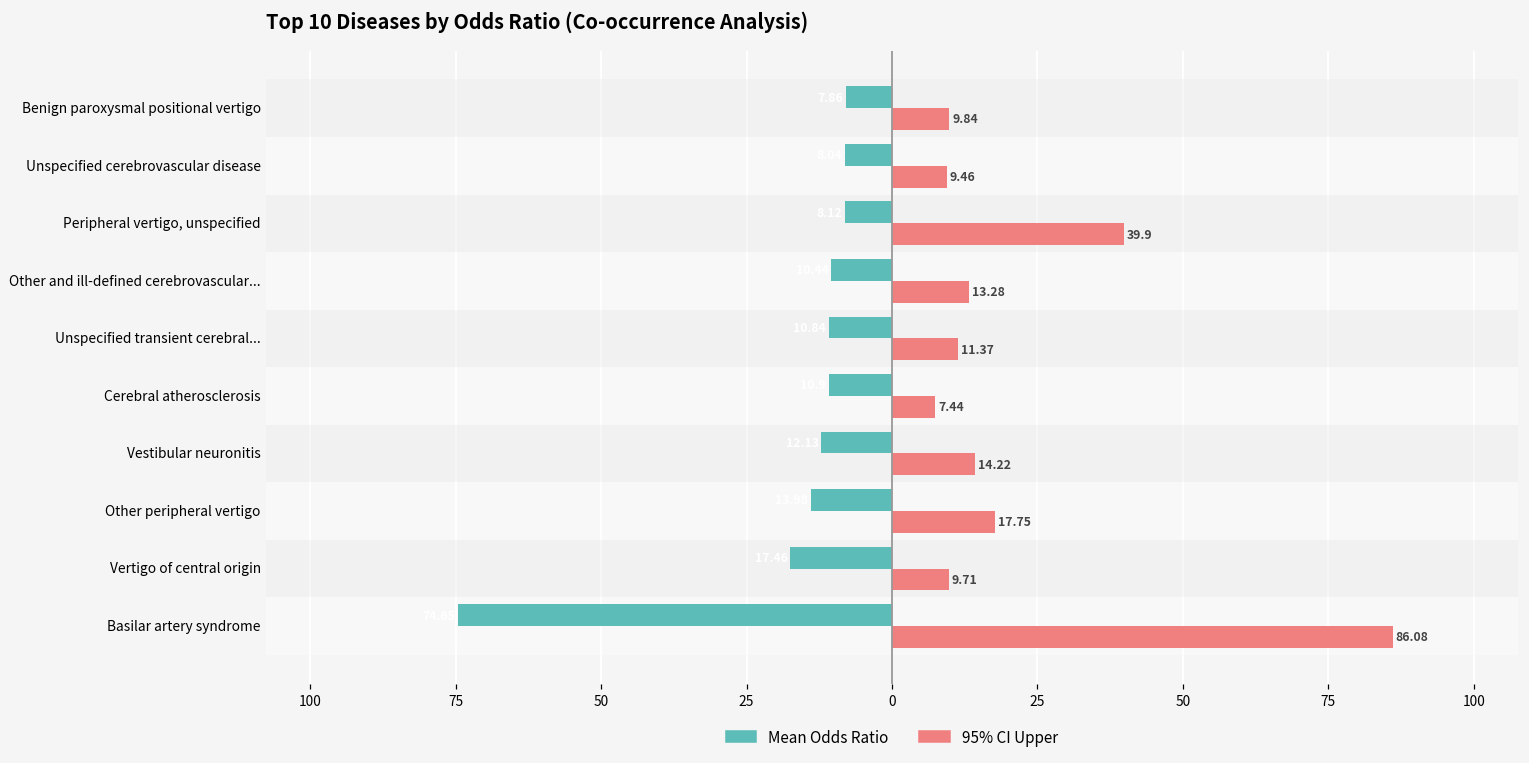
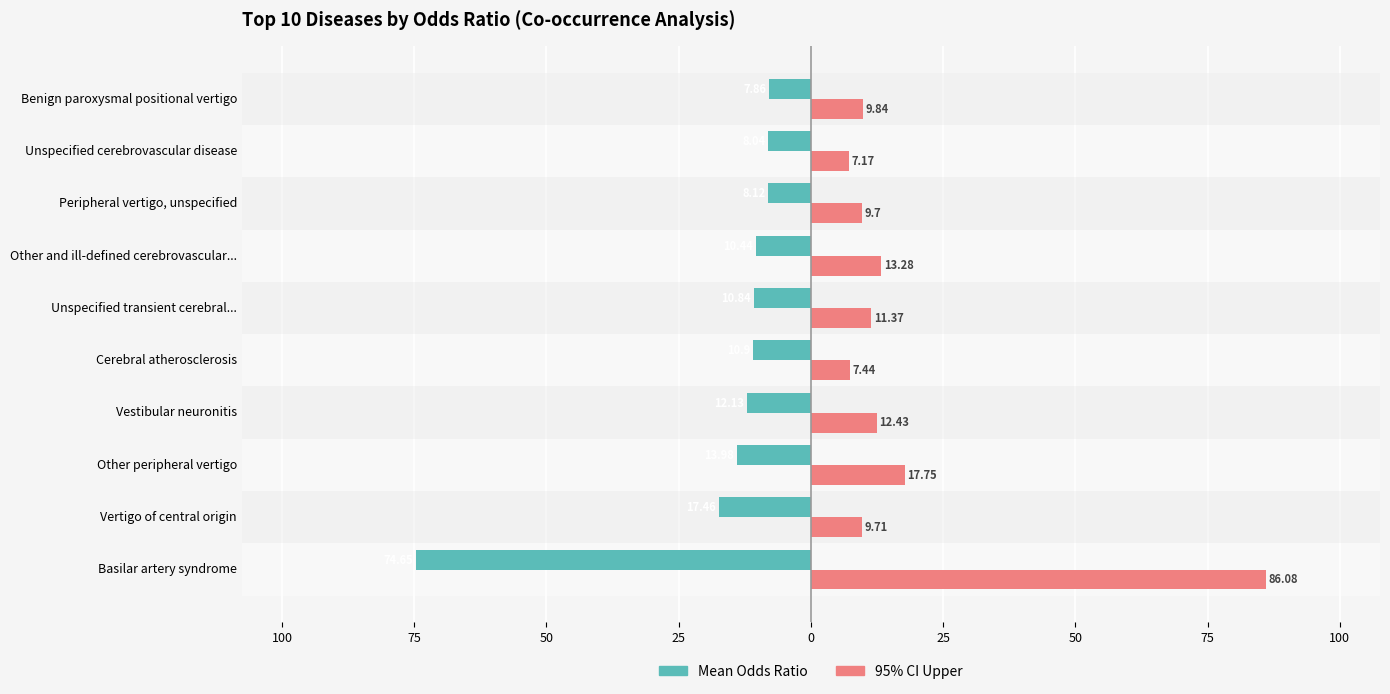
95% CI Upper, Unspecified cerebrovascular disease: 9.46 -> 7.17
95% CI Upper, Peripheral vertigo, unspecified: 39.9 -> 9.7
95% CI Upper, Vestibular neuronitis: 14.22 -> 12.43
